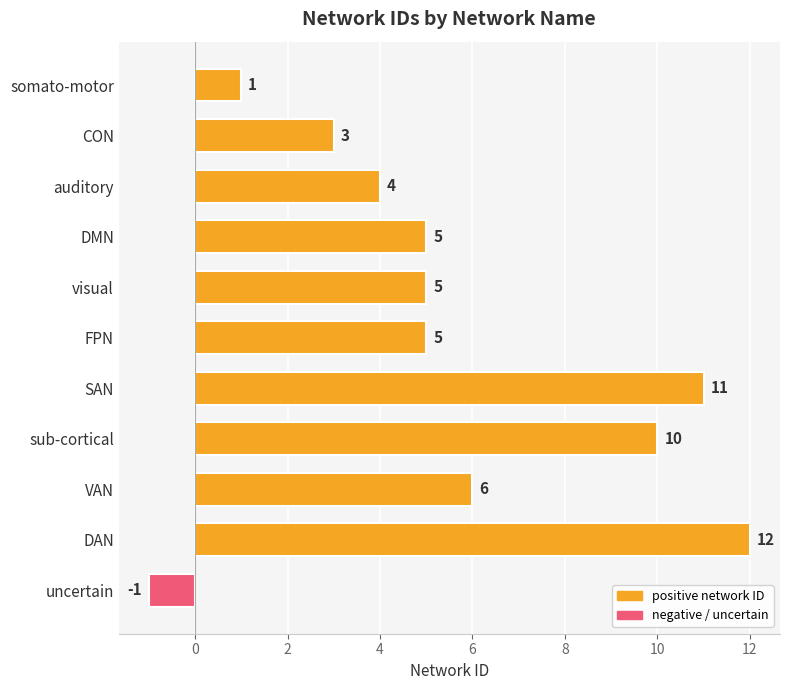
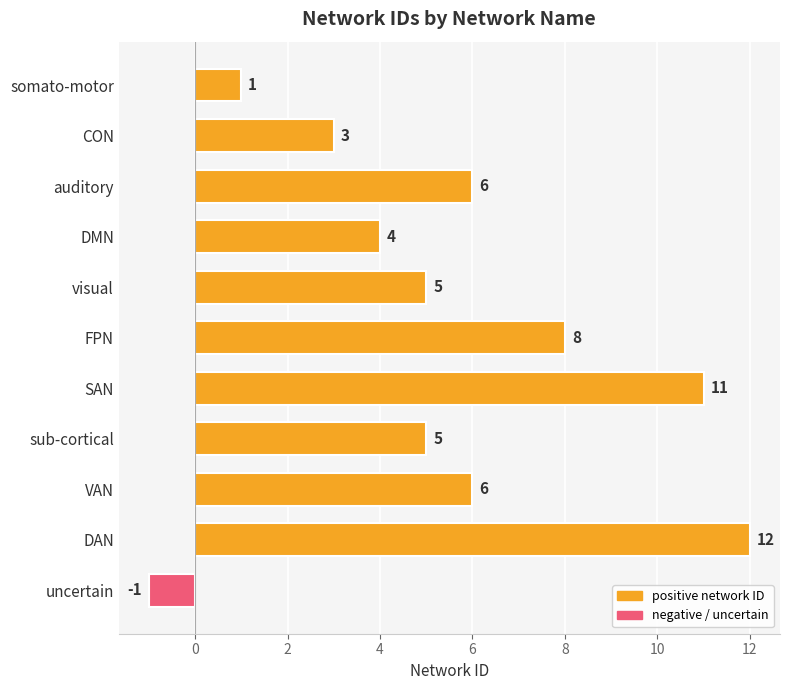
auditory: 4 -> 6
DMN: 5 -> 4
FPN: 5 -> 8
sub-cortical: 10 -> 5
